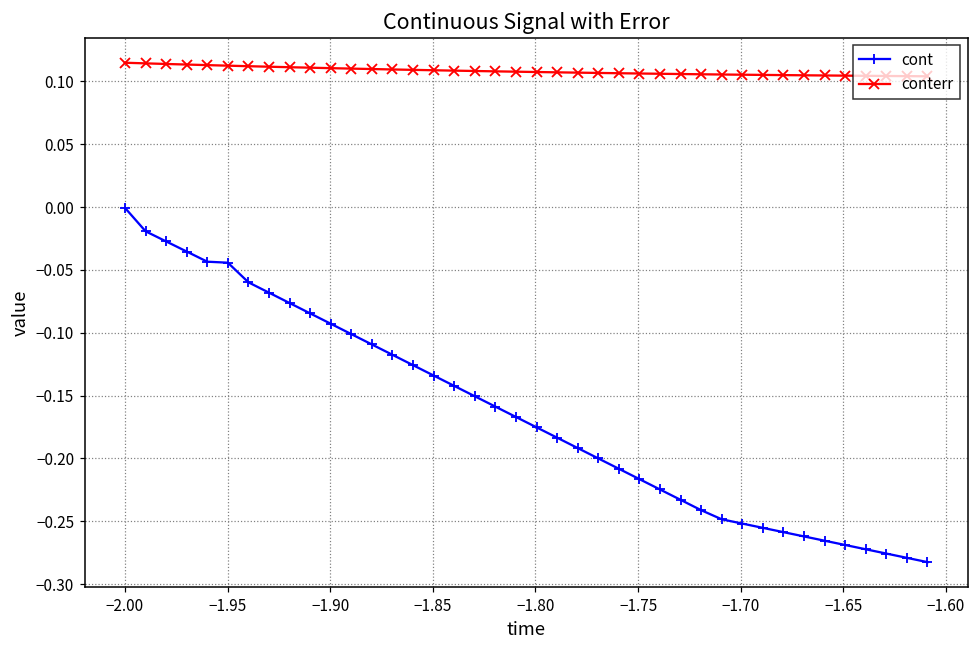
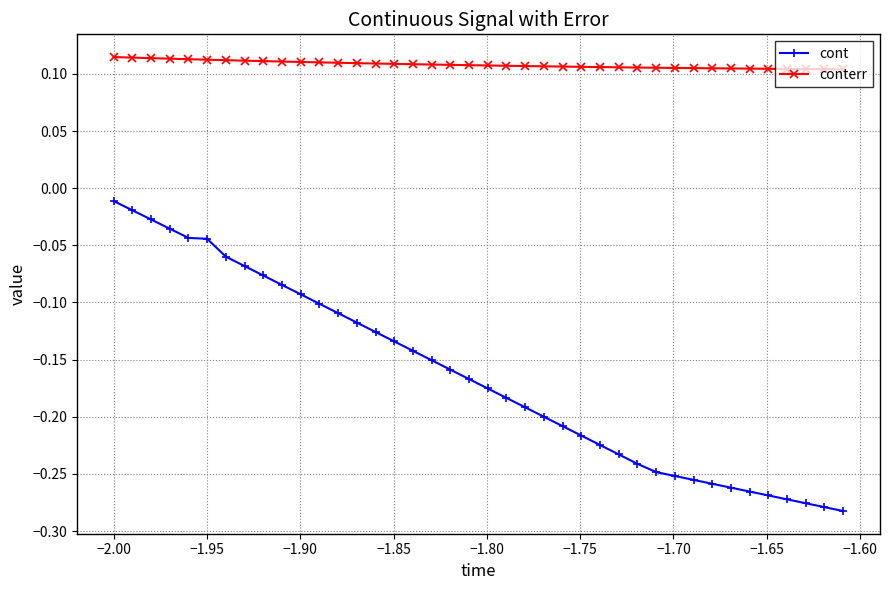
cont, −2.00: -0.001 -> -0.011
